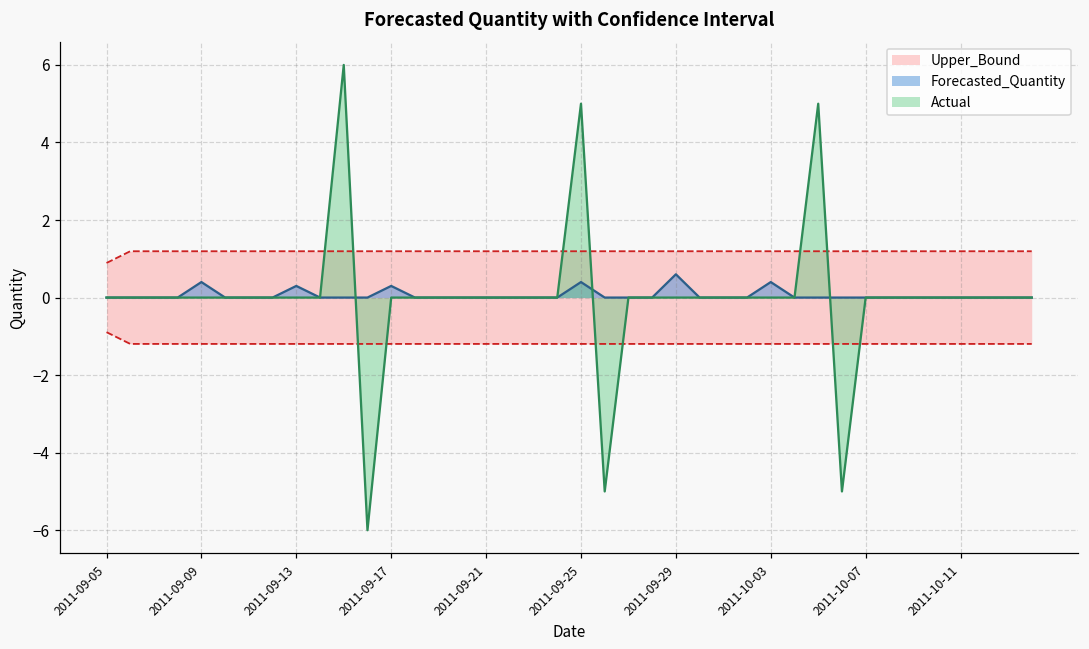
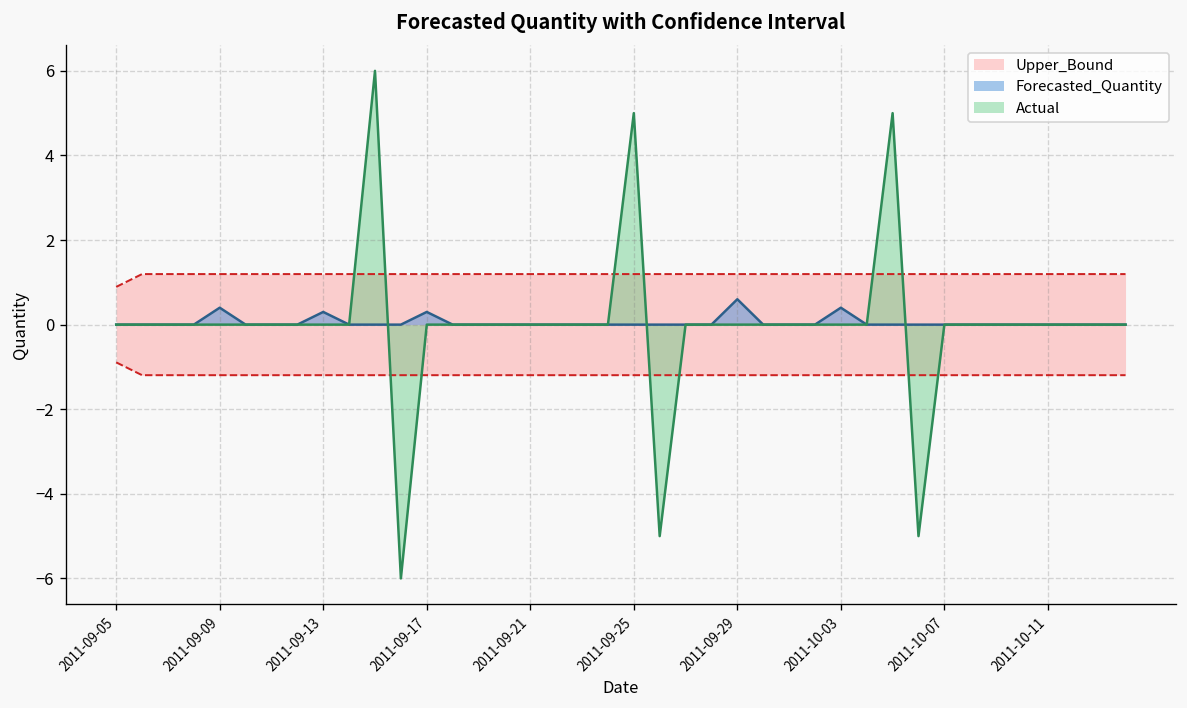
Forecasted_Quantity, 2011-09-25: 0.4 -> 0.0
